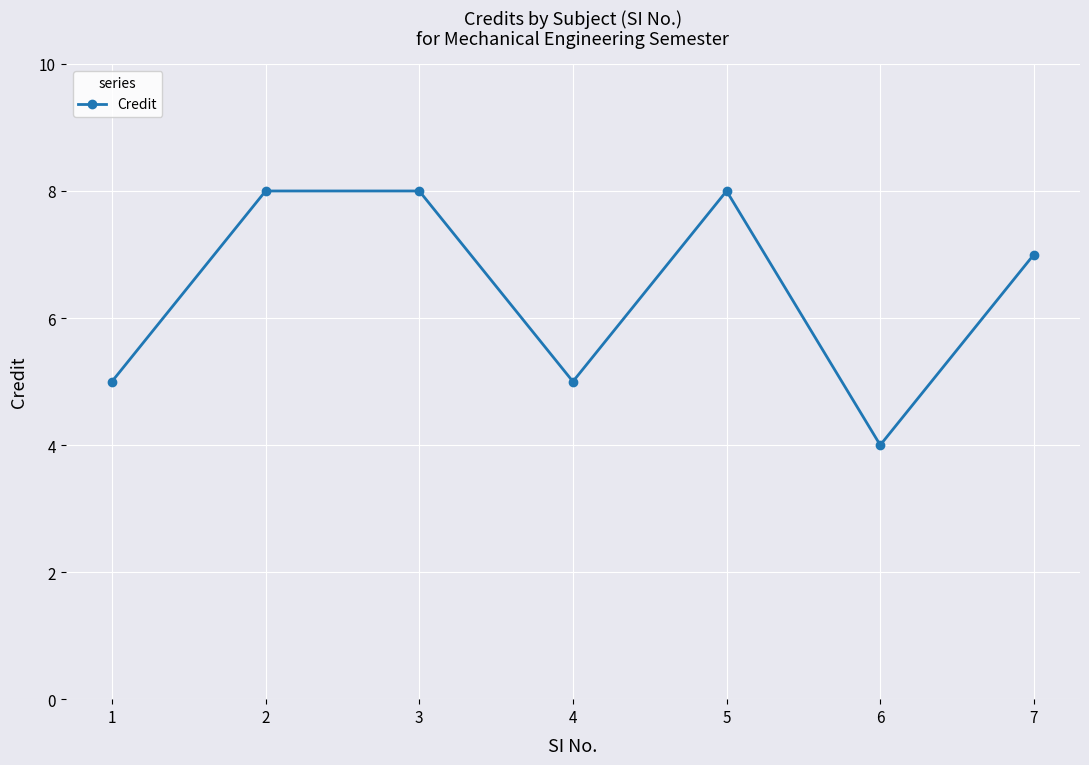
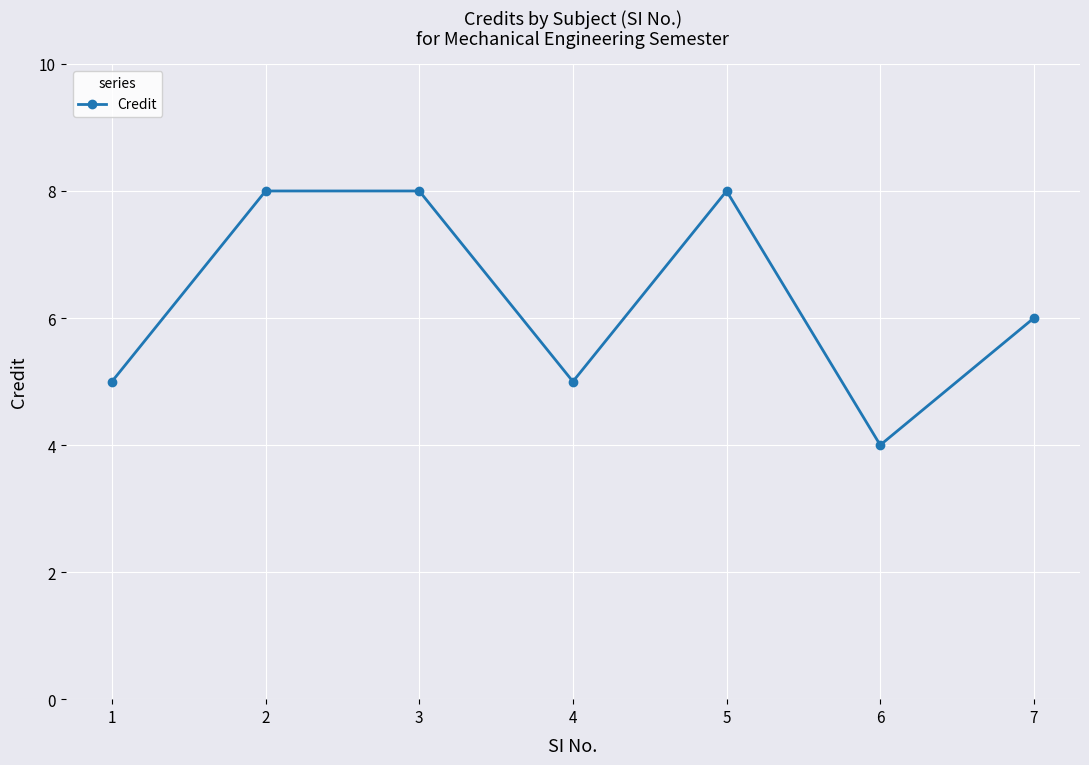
7: 7 -> 6
